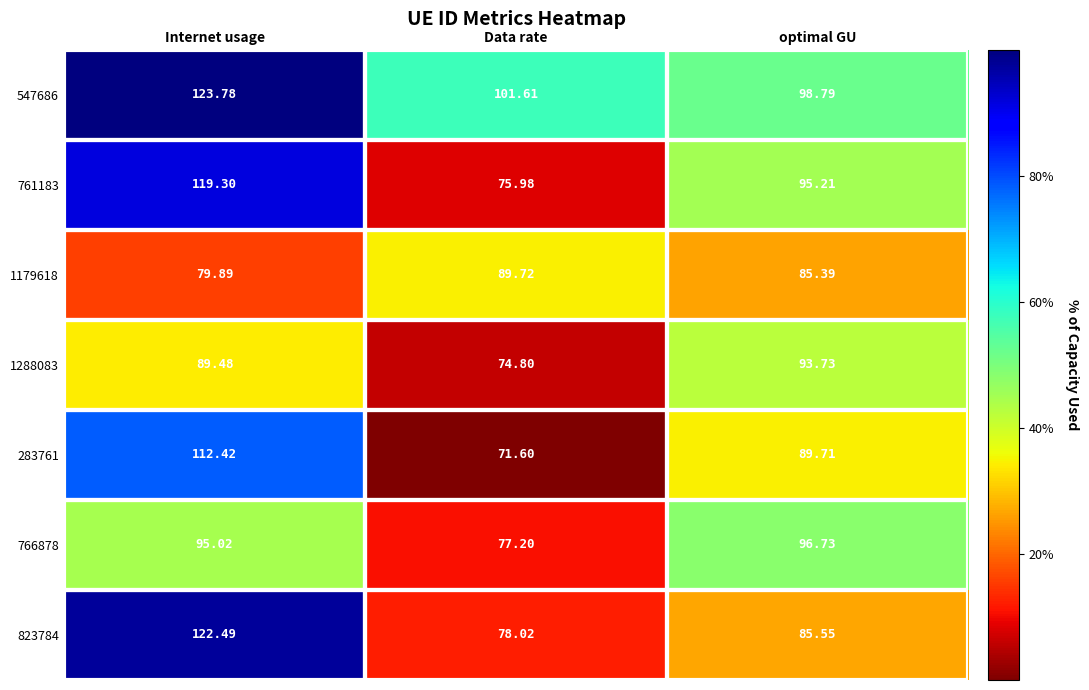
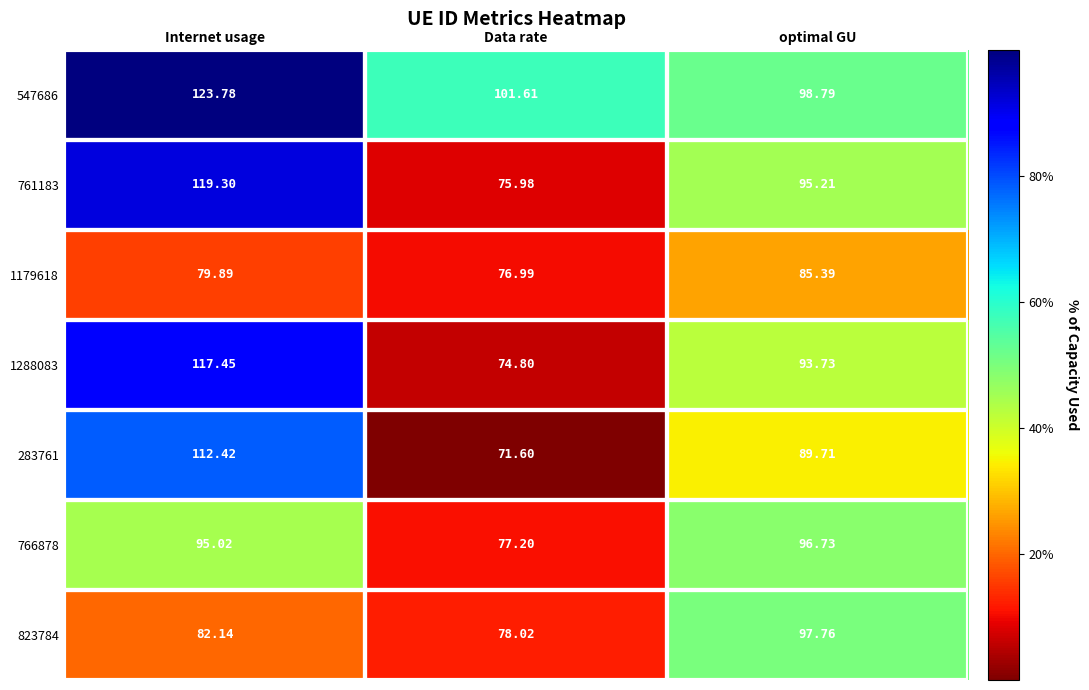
1179618, Data rate: 89.72 -> 76.99
1288083, Internet usage: 89.48 -> 117.45
823784, Internet usage: 122.49 -> 82.14
823784, optimal GU: 85.55 -> 97.76
